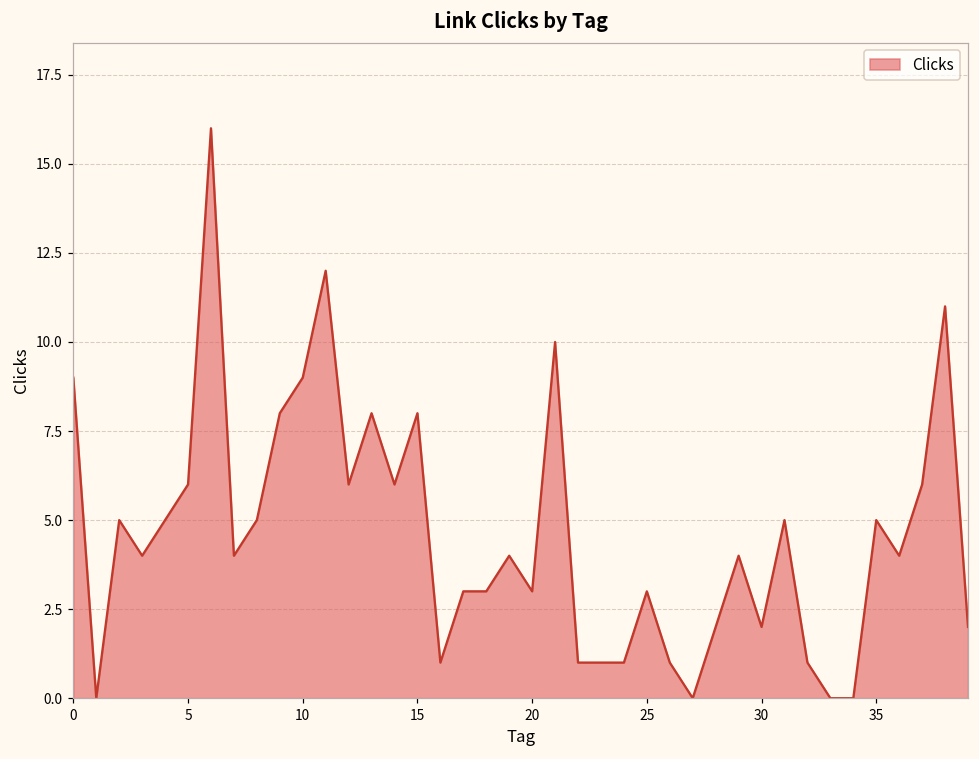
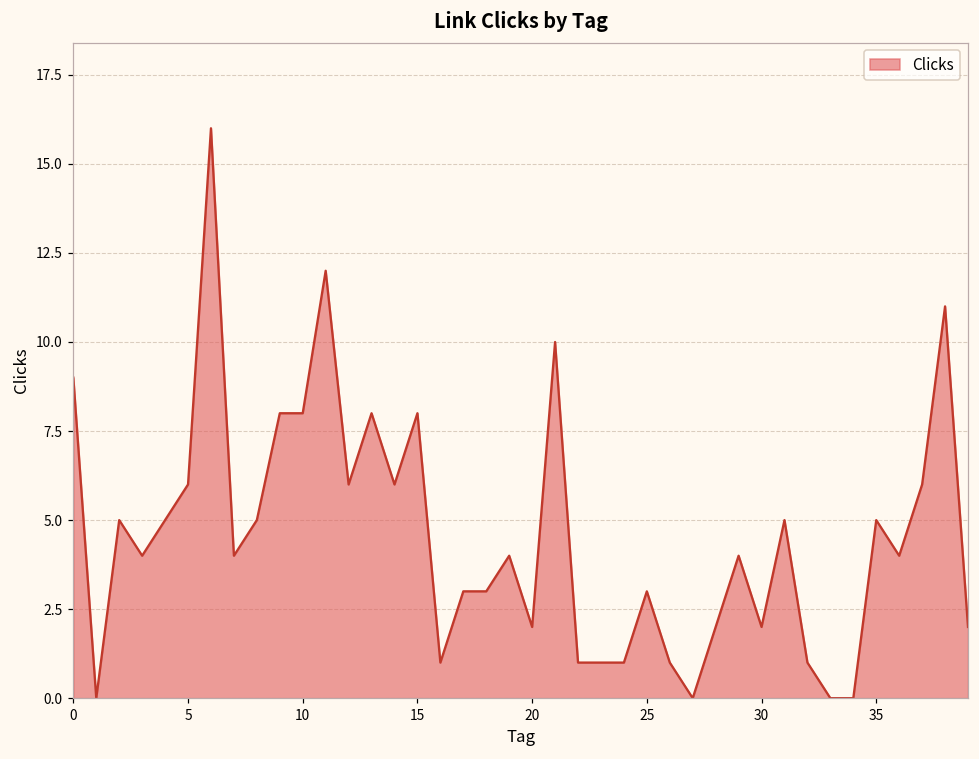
10: 9 -> 8
20: 3 -> 2
